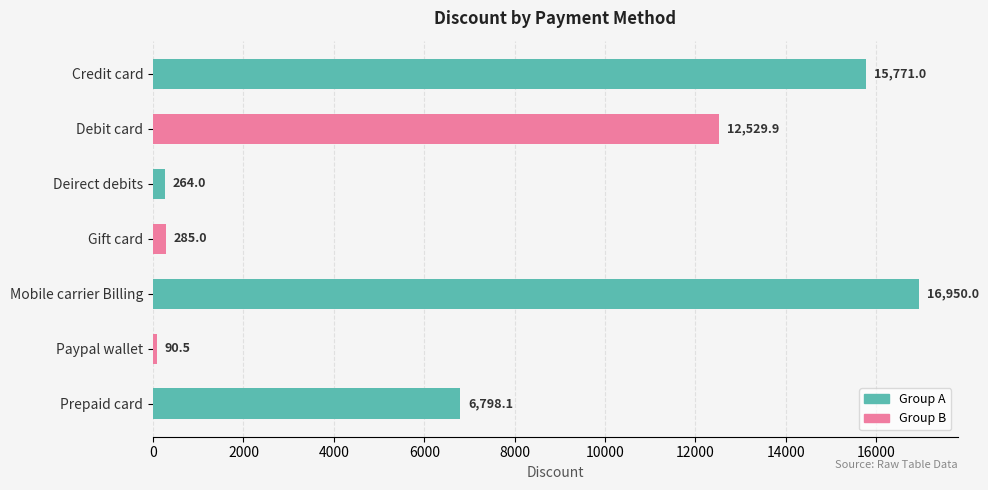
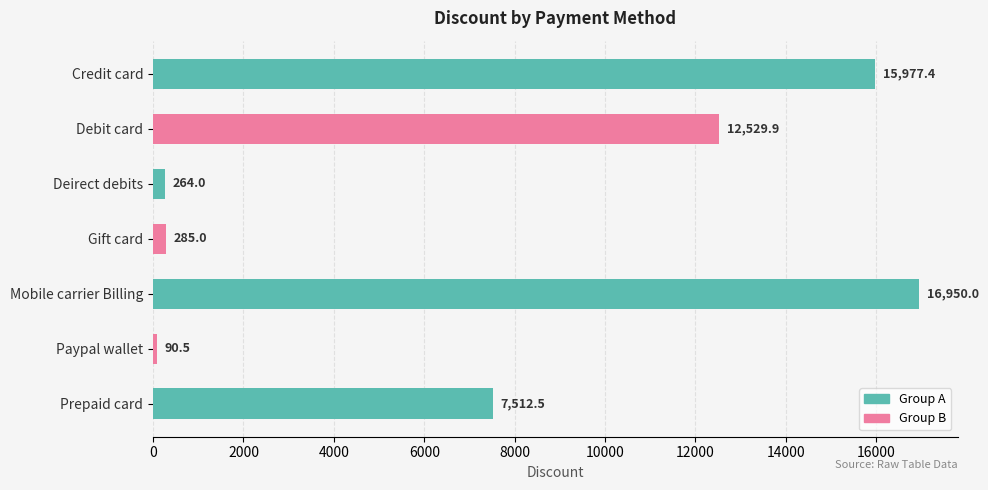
Credit card: 15,771.0 -> 15,977.4
Prepaid card: 6,798.1 -> 7,512.5
